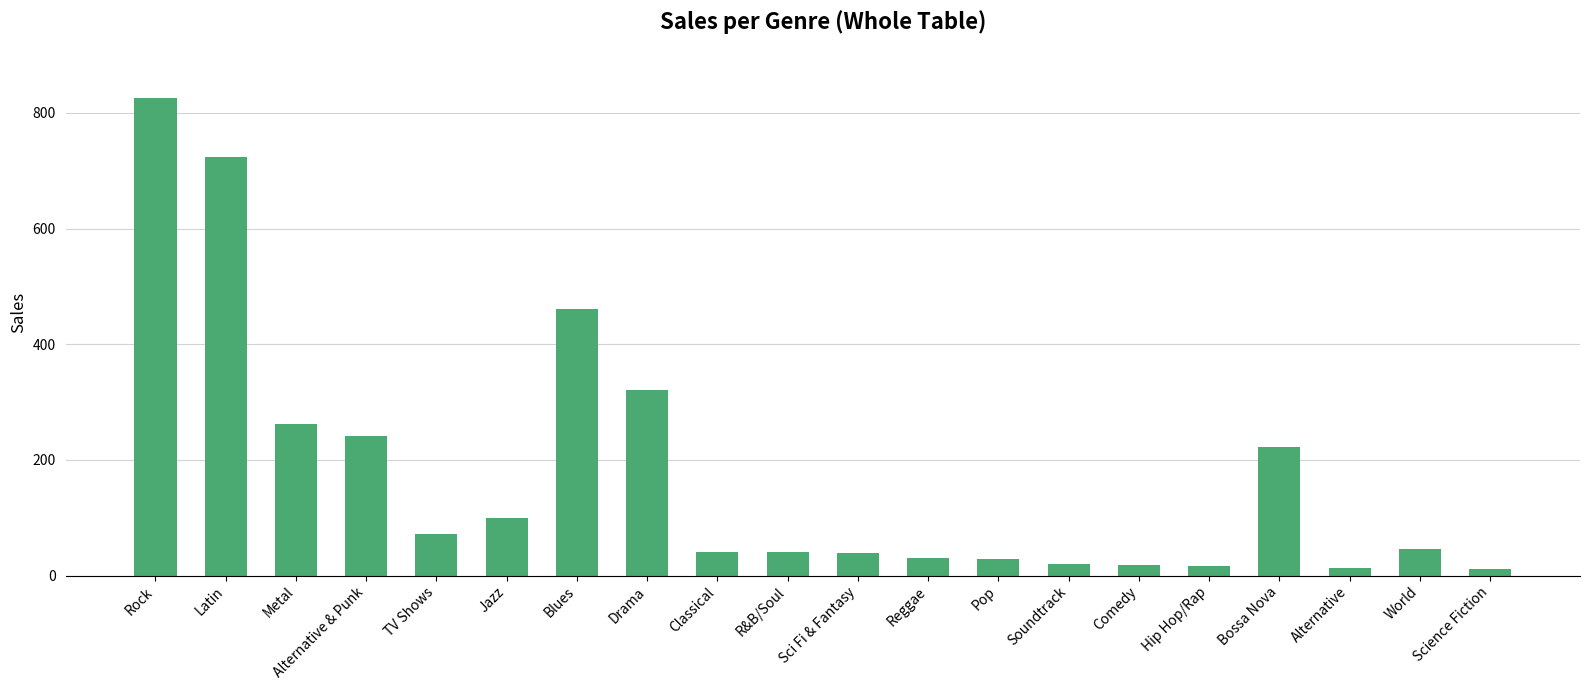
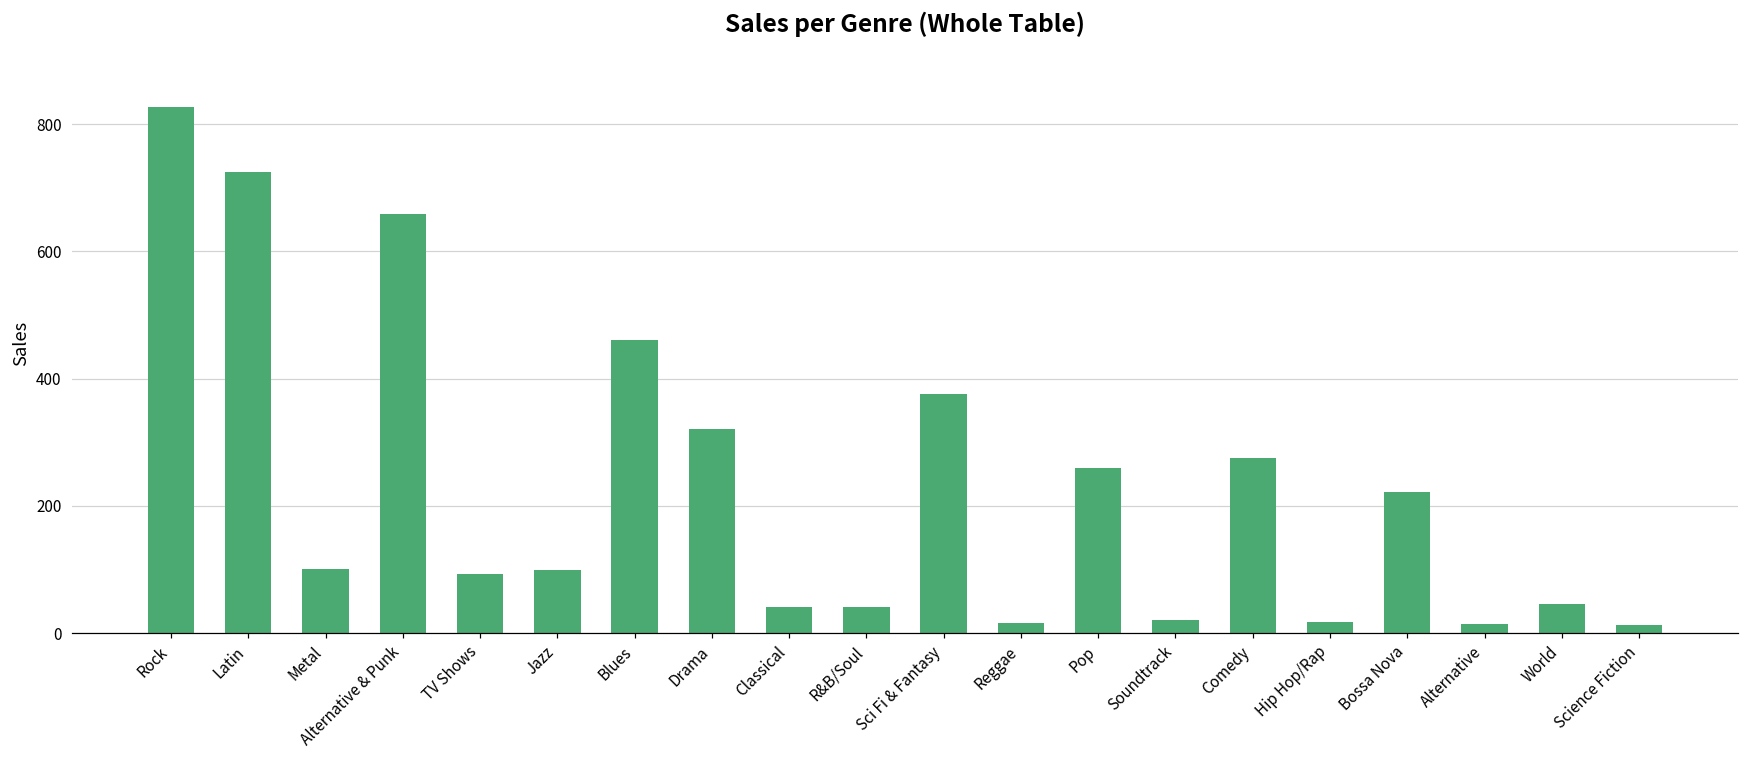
Metal: 260 -> 100
Alternative & Punk: 240 -> 660
TV Shows: 70 -> 90
Sci Fi & Fantasy: 40 -> 380
Reggae: 30 -> 20
Pop: 30 -> 260
Comedy: 20 -> 270
